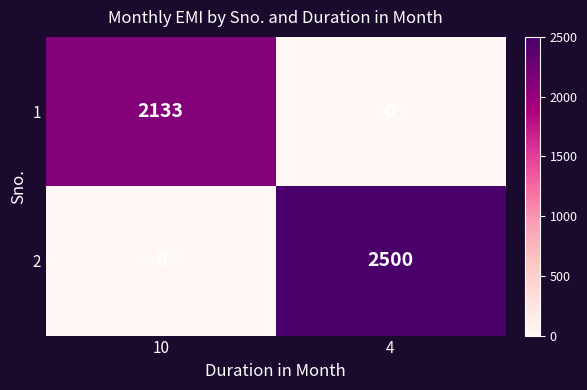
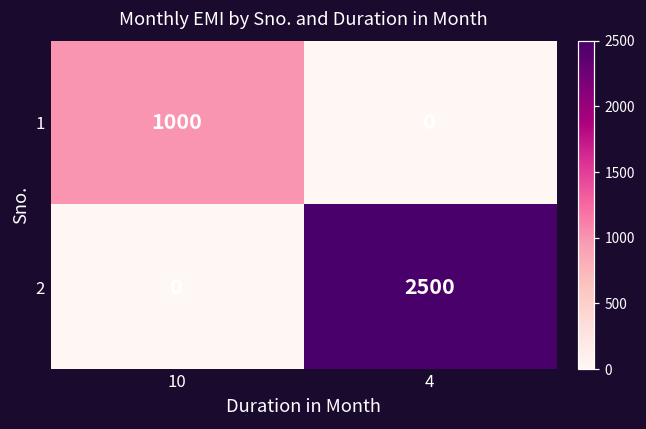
1, 10: 2133 -> 1000
